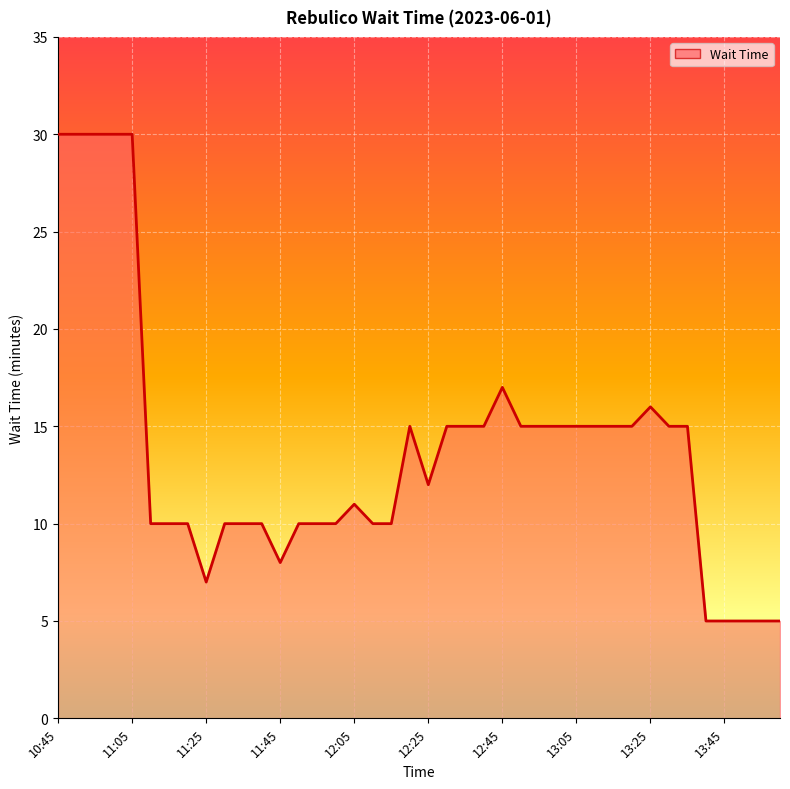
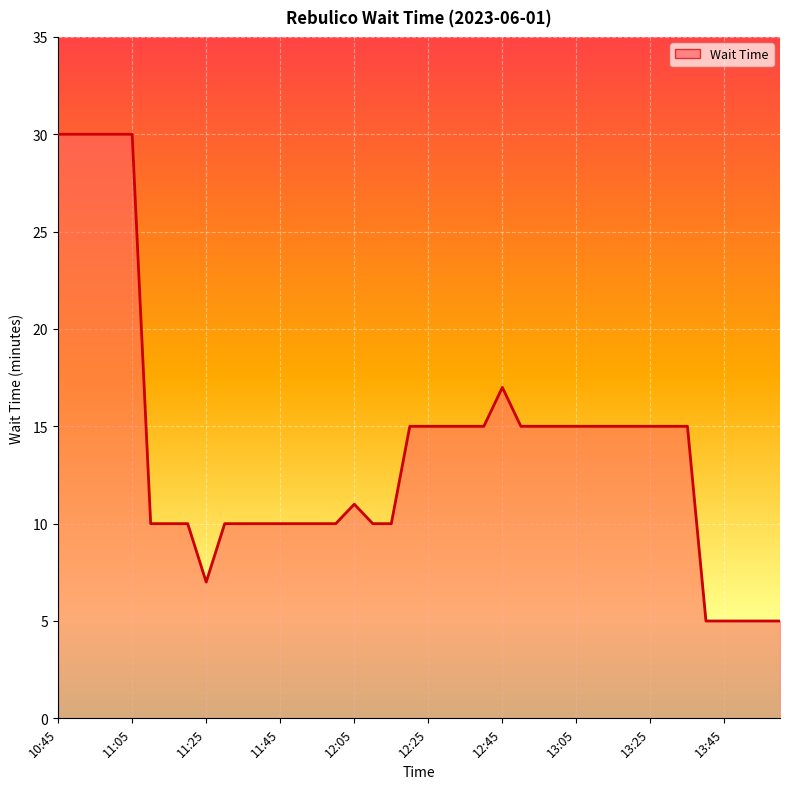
11:45: 8 -> 10
12:25: 12 -> 15
13:25: 16 -> 15
